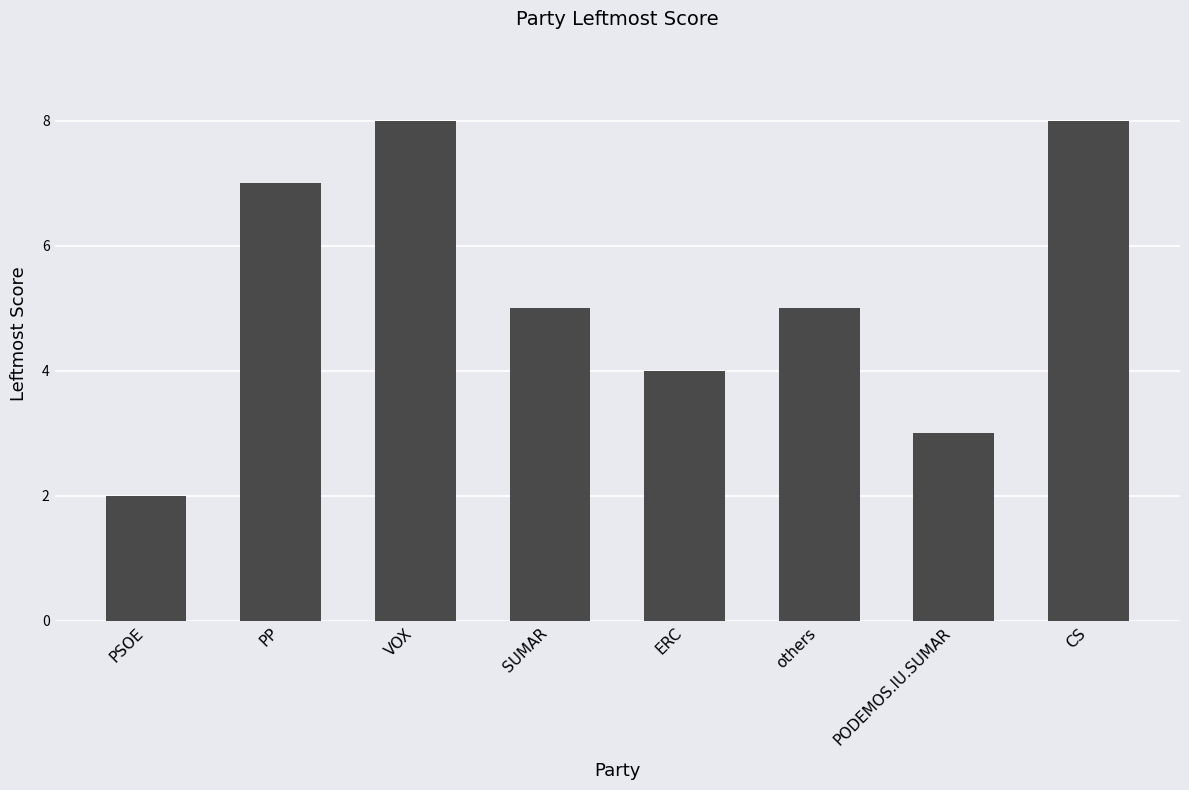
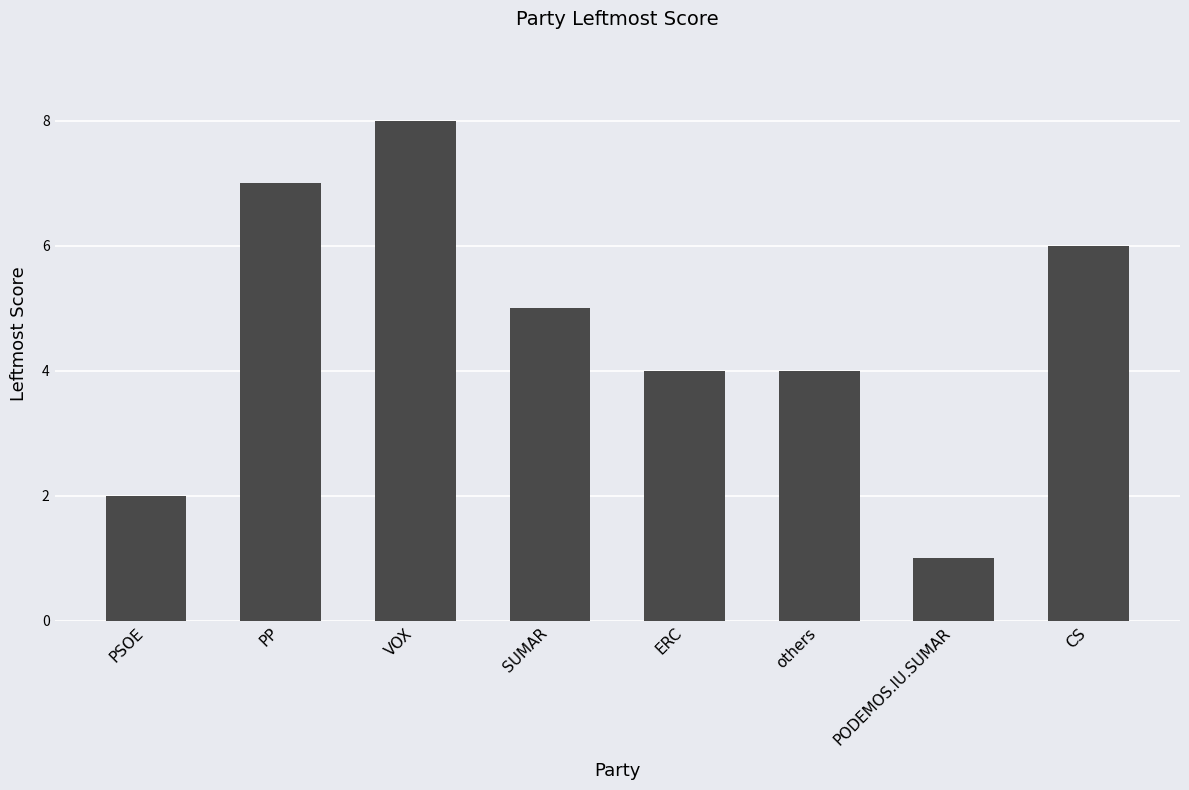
others: 5 -> 4
PODEMOS.IU.SUMAR: 3 -> 1
CS: 8 -> 6
